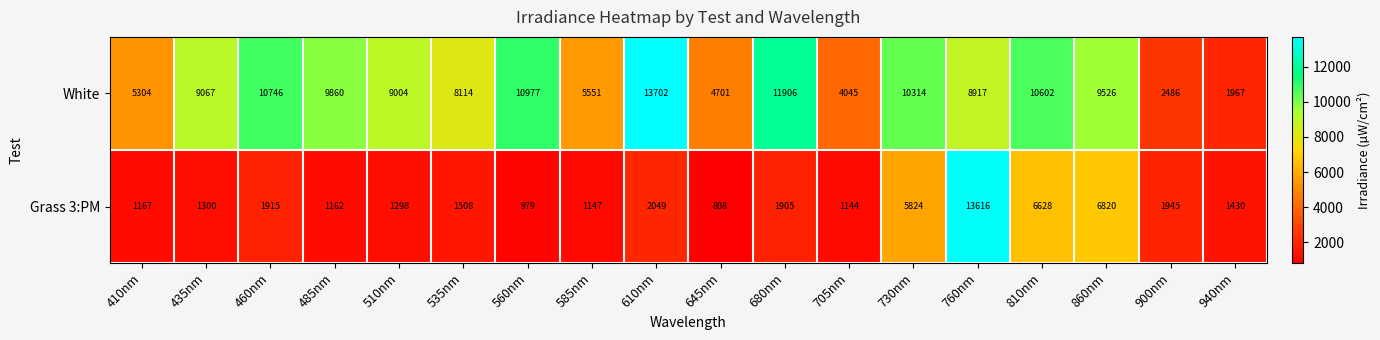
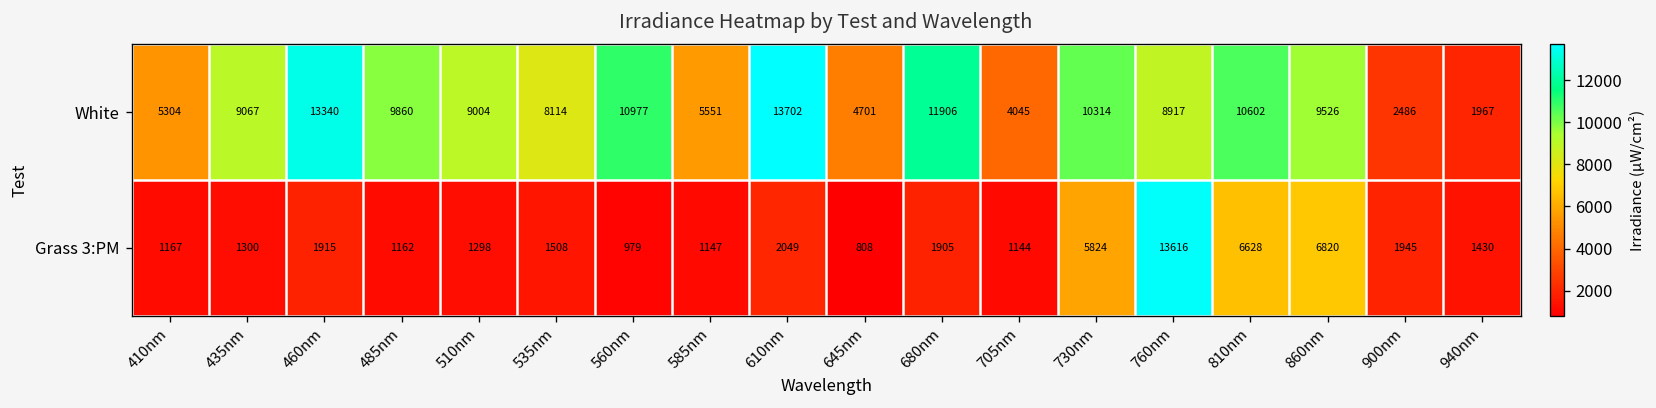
White, 460nm: 10746 -> 13340
